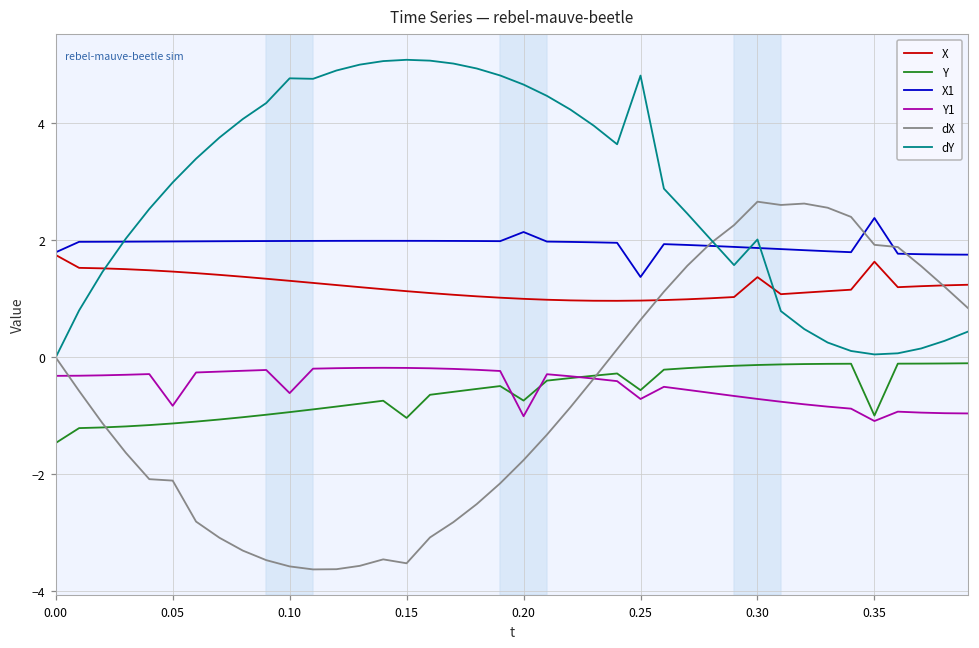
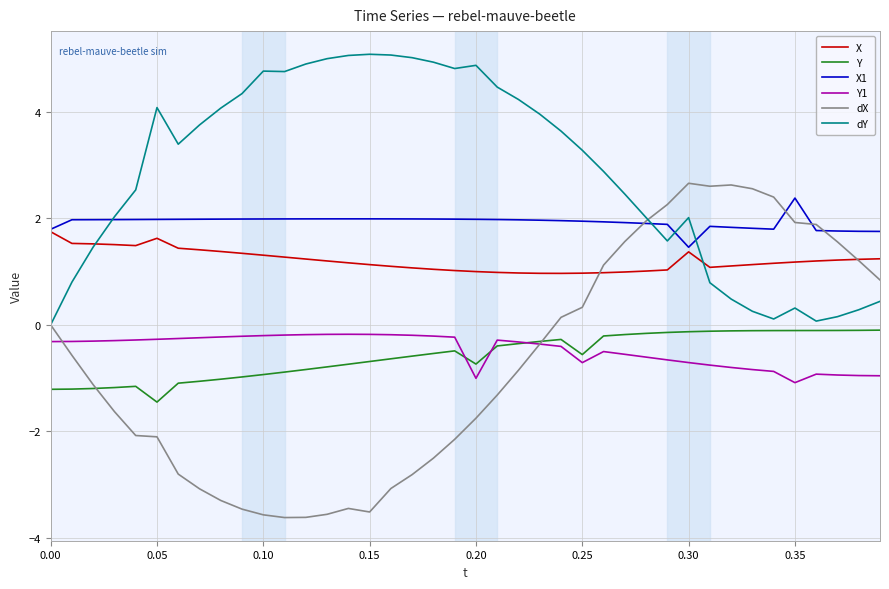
Y, 0.00: -1.5 -> -1.2
X, 0.05: 1.5 -> 1.6
Y, 0.05: -1.1 -> -1.5
Y1, 0.05: -0.8 -> -0.3
dY, 0.05: 3.0 -> 4.1
Y1, 0.10: -0.6 -> -0.2
Y, 0.15: -1.0 -> -0.7
X1, 0.20: 2.1 -> 2.0
dY, 0.20: 4.7 -> 4.9
X1, 0.25: 1.4 -> 1.9
dX, 0.25: 0.6 -> 0.3
dY, 0.25: 4.8 -> 3.3
X1, 0.30: 1.9 -> 1.5
X, 0.35: 1.6 -> 1.2
Y, 0.35: -1.0 -> -0.1
dY, 0.35: 0.1 -> 0.3
